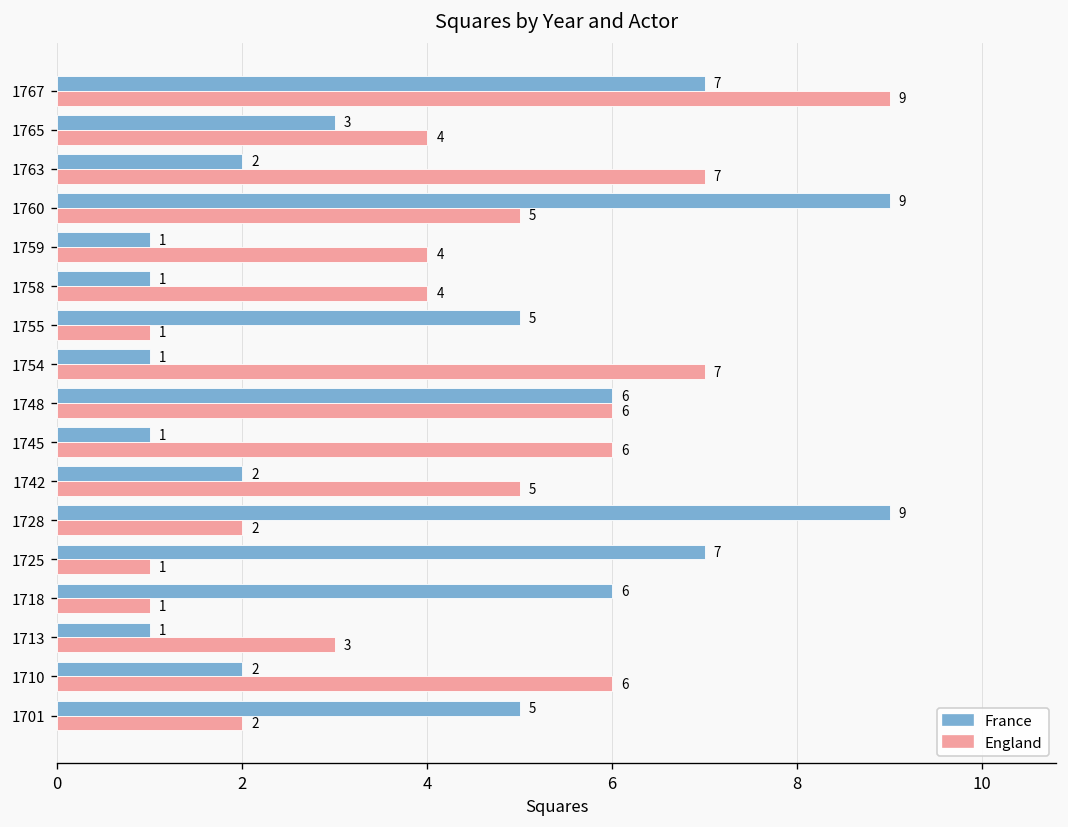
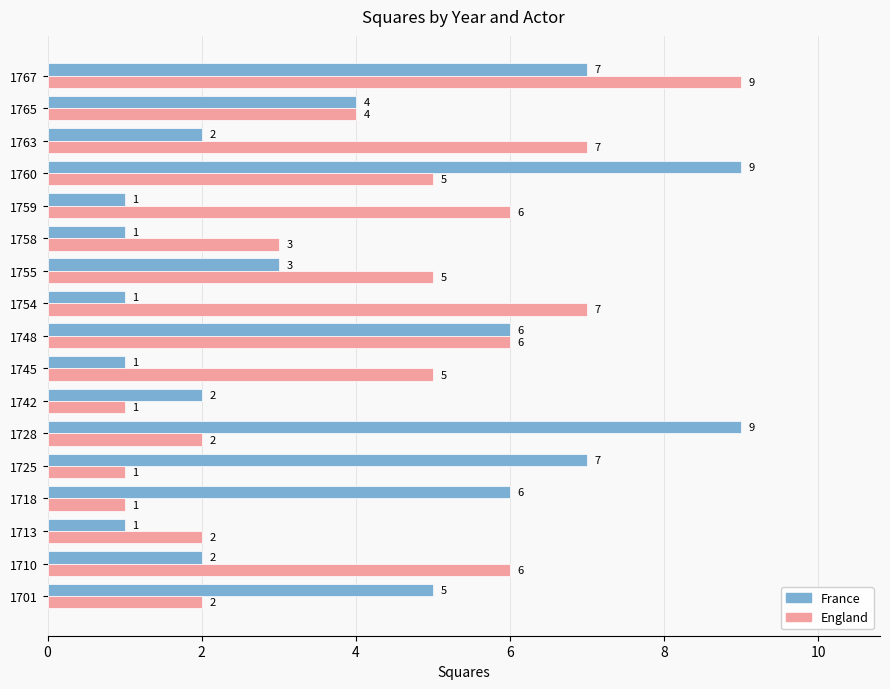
France, 1765: 3 -> 4
England, 1759: 4 -> 6
England, 1758: 4 -> 3
France, 1755: 5 -> 3
England, 1755: 1 -> 5
England, 1745: 6 -> 5
England, 1742: 5 -> 1
England, 1713: 3 -> 2
